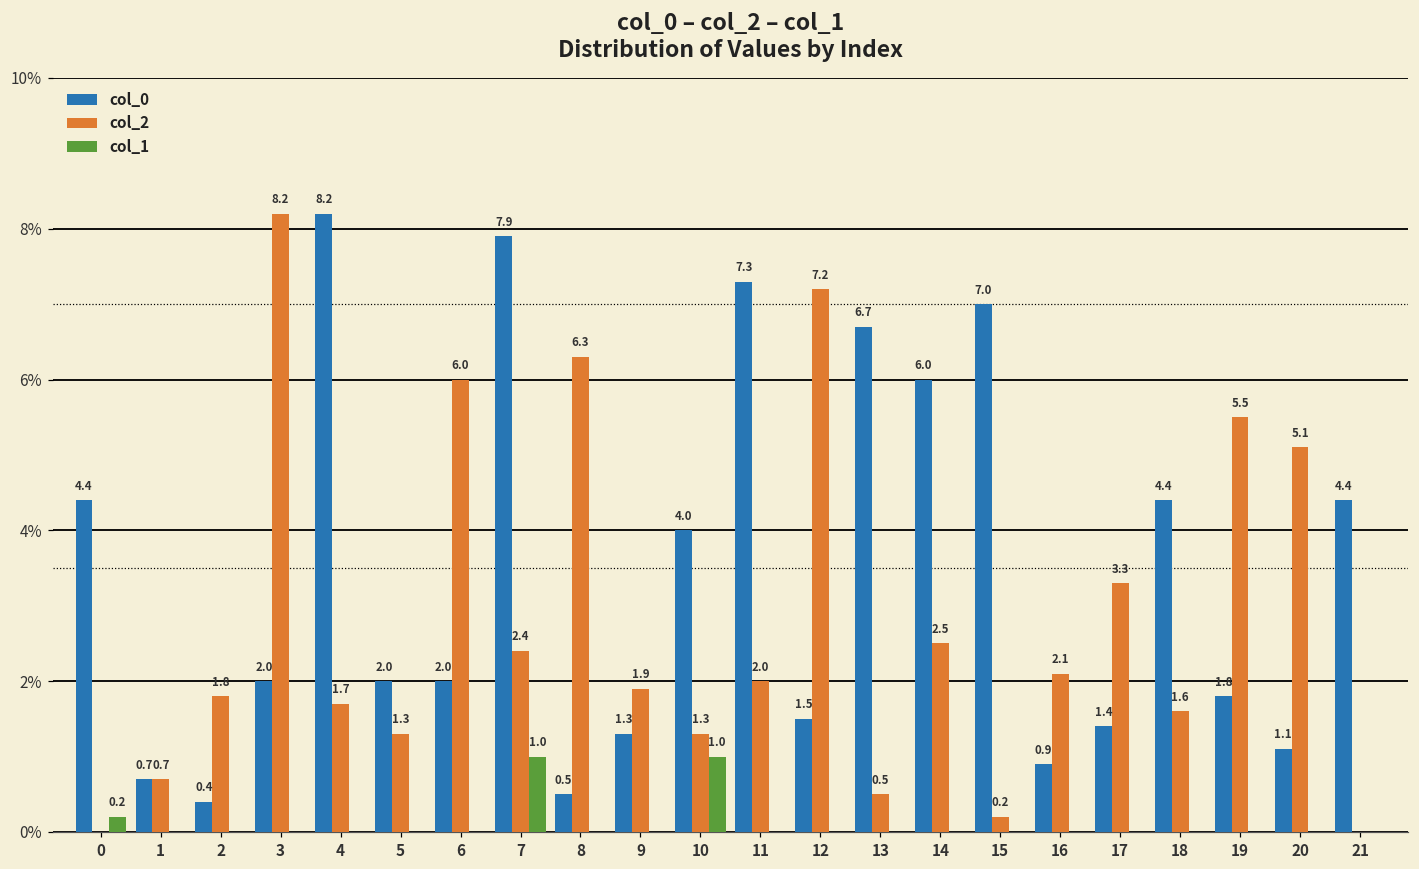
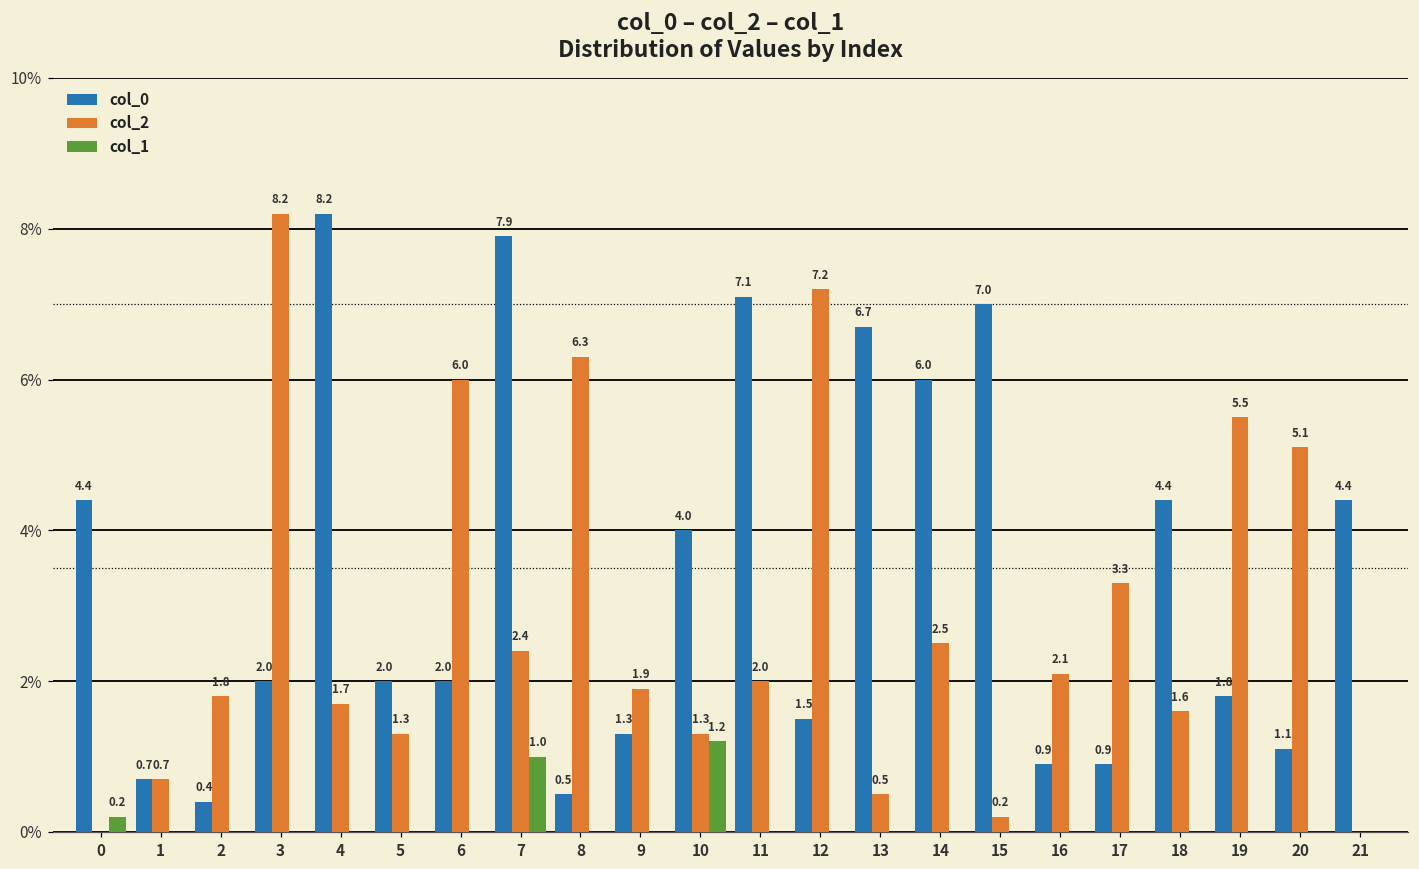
col_1, 10: 1.0 -> 1.2
col_0, 11: 7.3 -> 7.1
col_0, 17: 1.4 -> 0.9
